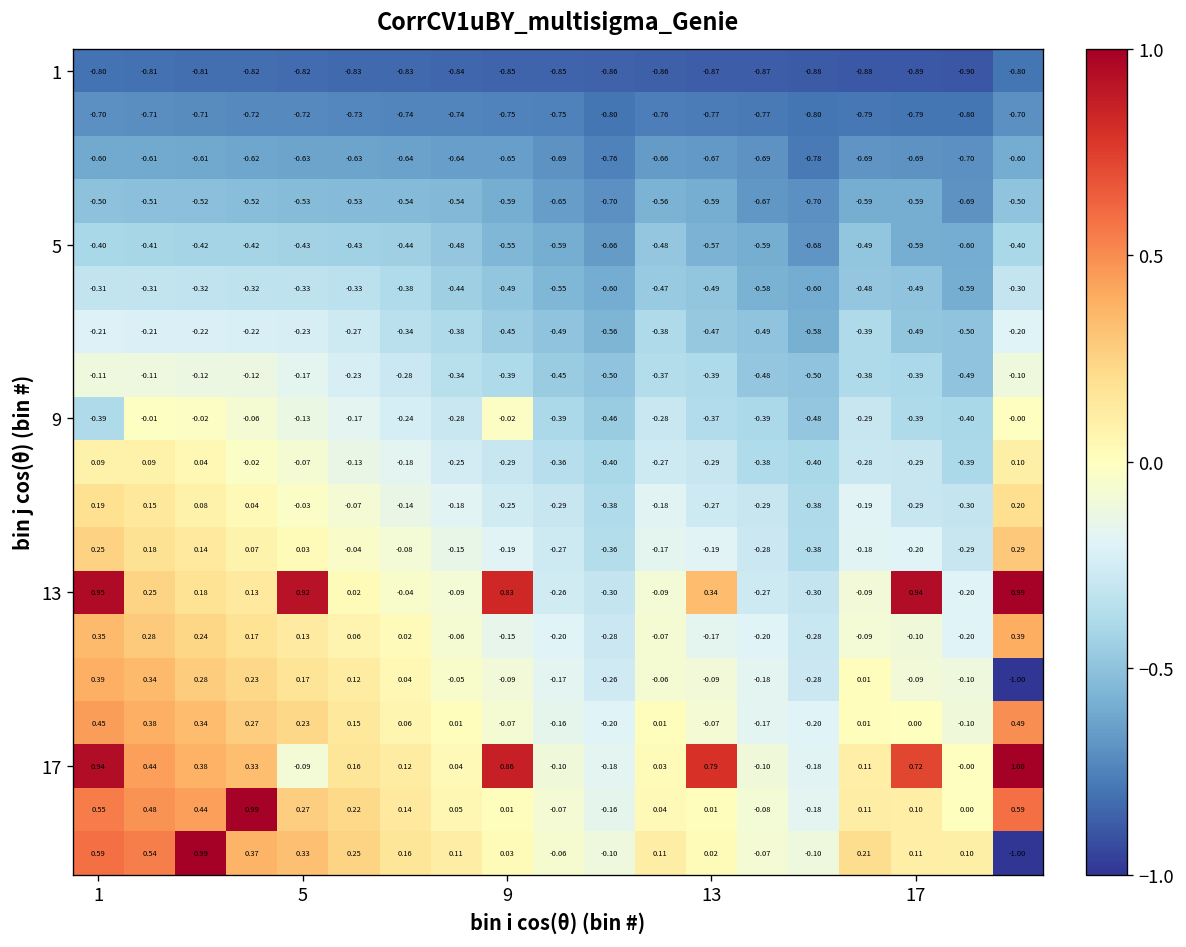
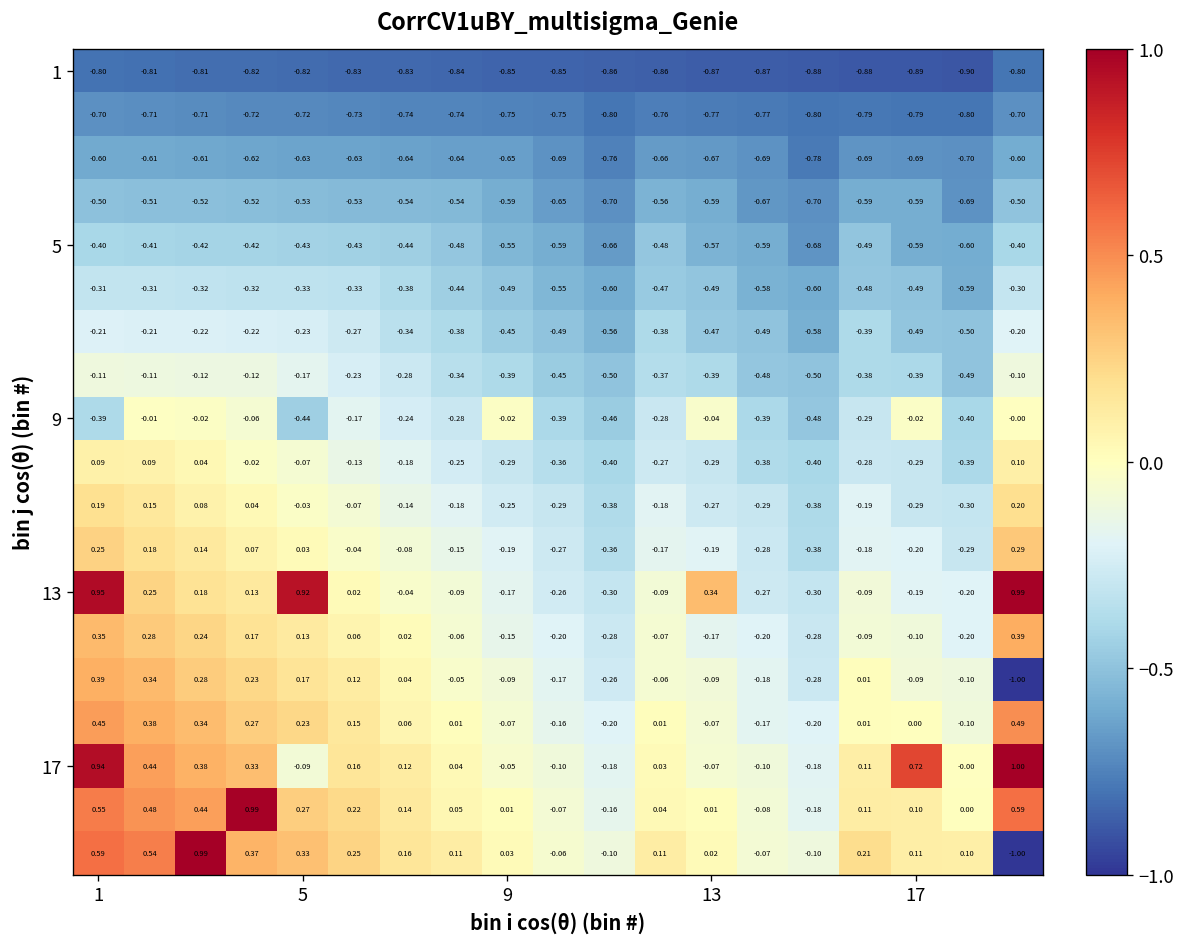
9, 5: -0.13 -> -0.44
9, 13: -0.37 -> -0.04
9, 17: -0.39 -> -0.02
13, 9: 0.83 -> -0.17
13, 17: 0.94 -> -0.19
17, 9: 0.86 -> -0.05
17, 13: 0.79 -> -0.07
